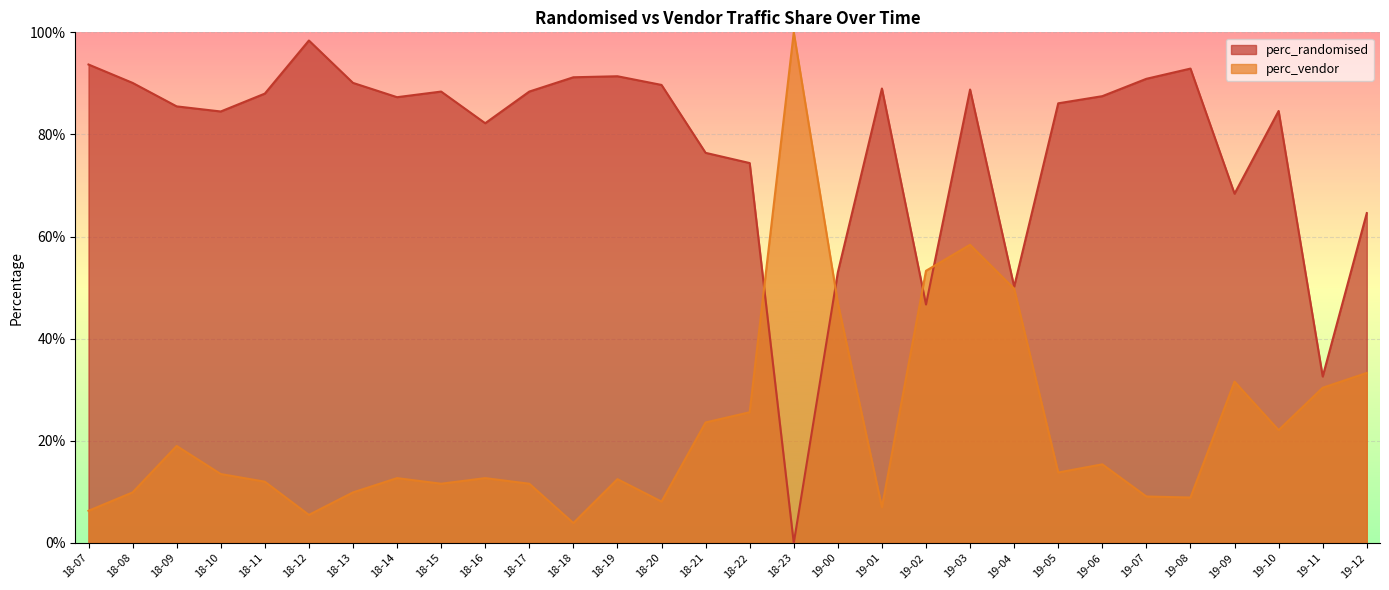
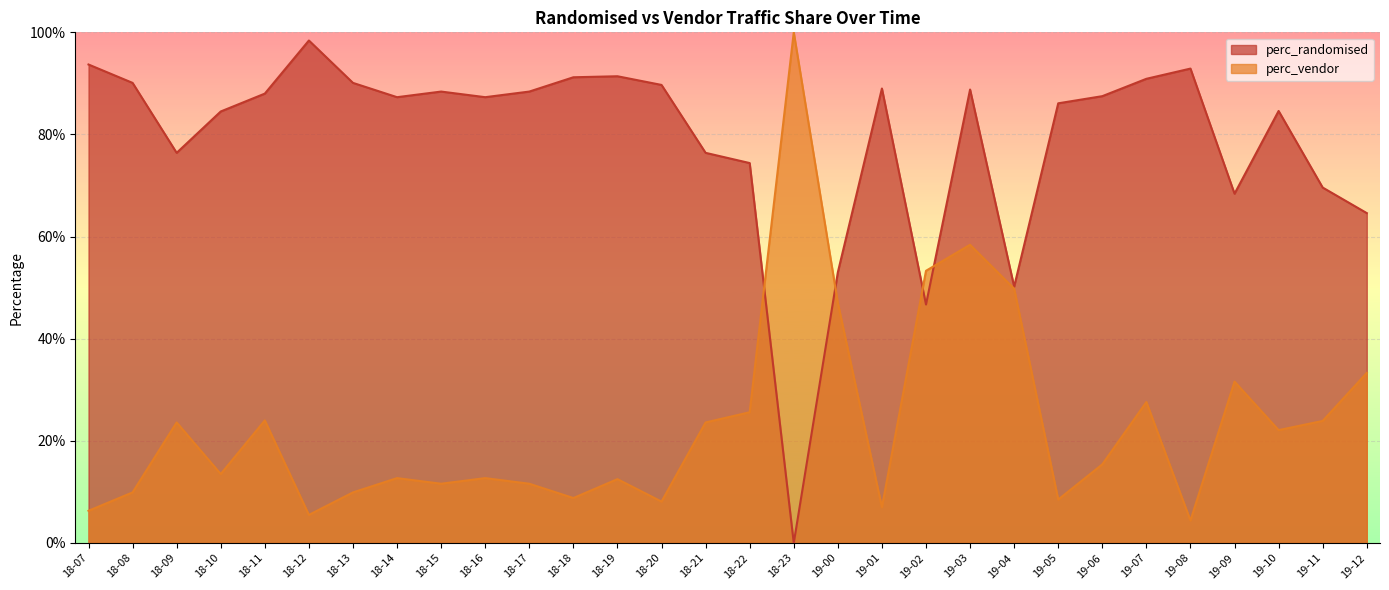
perc_randomised, 18-09: 86% -> 76%
perc_vendor, 18-09: 19% -> 24%
perc_vendor, 18-11: 12% -> 24%
perc_randomised, 18-16: 82% -> 87%
perc_vendor, 18-18: 4% -> 9%
perc_vendor, 19-05: 14% -> 9%
perc_vendor, 19-07: 9% -> 28%
perc_vendor, 19-08: 9% -> 4%
perc_randomised, 19-11: 33% -> 70%
perc_vendor, 19-11: 30% -> 24%
